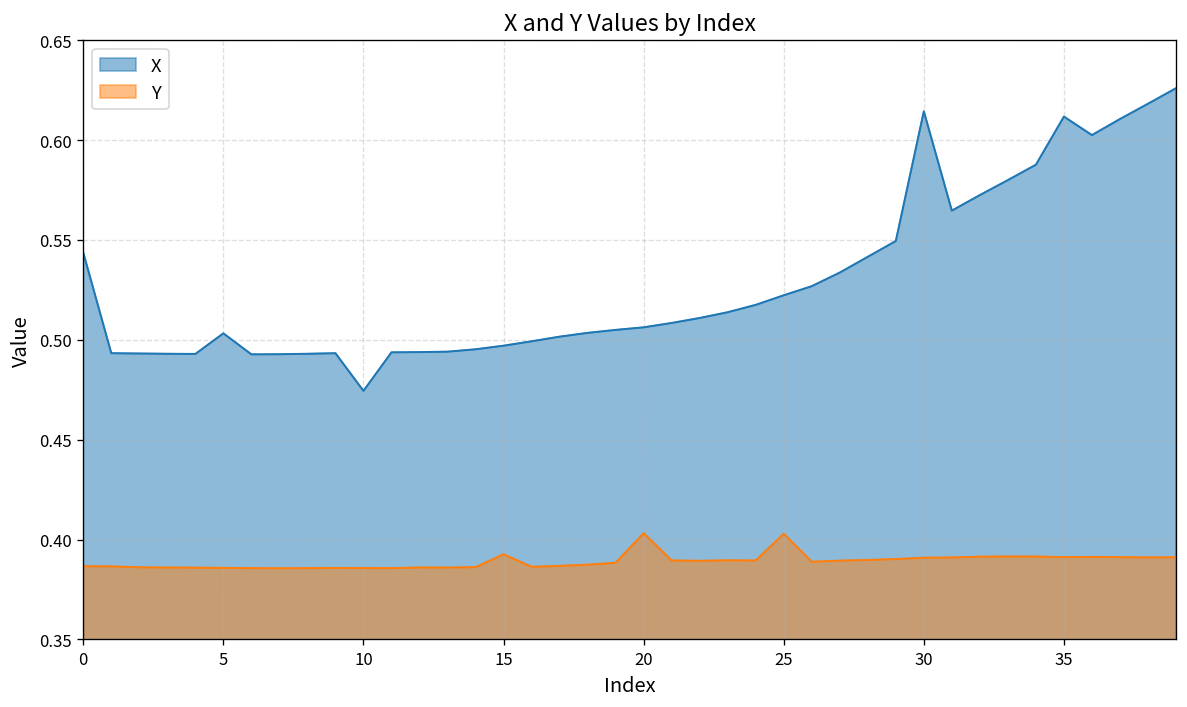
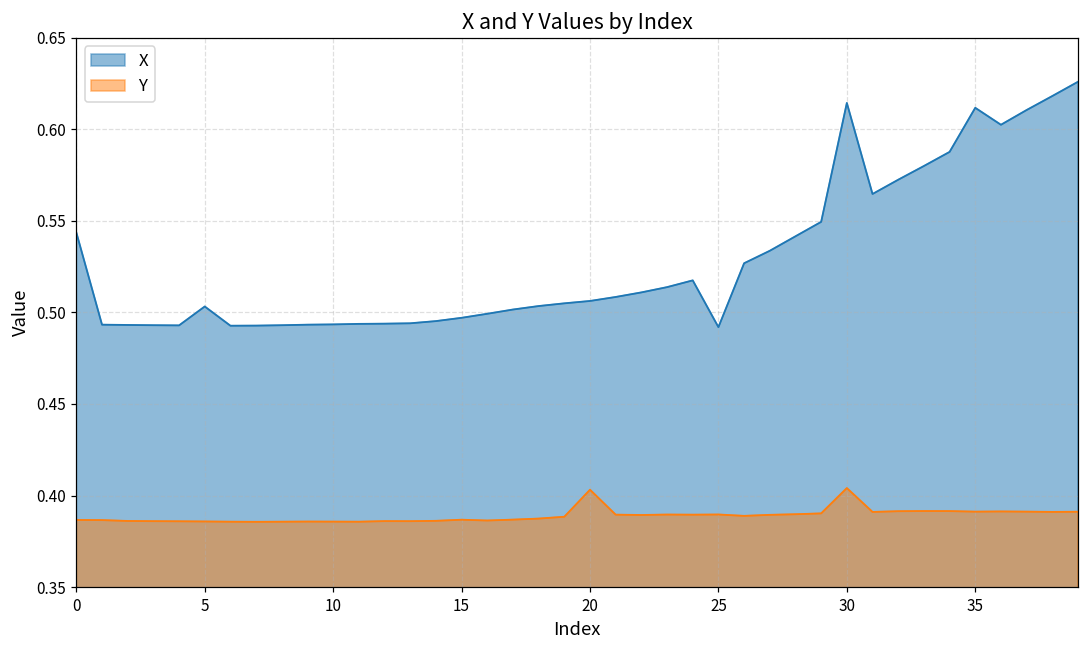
X, 10: 0.474 -> 0.493
Y, 15: 0.393 -> 0.387
X, 25: 0.522 -> 0.492
Y, 25: 0.403 -> 0.390
Y, 30: 0.391 -> 0.404
